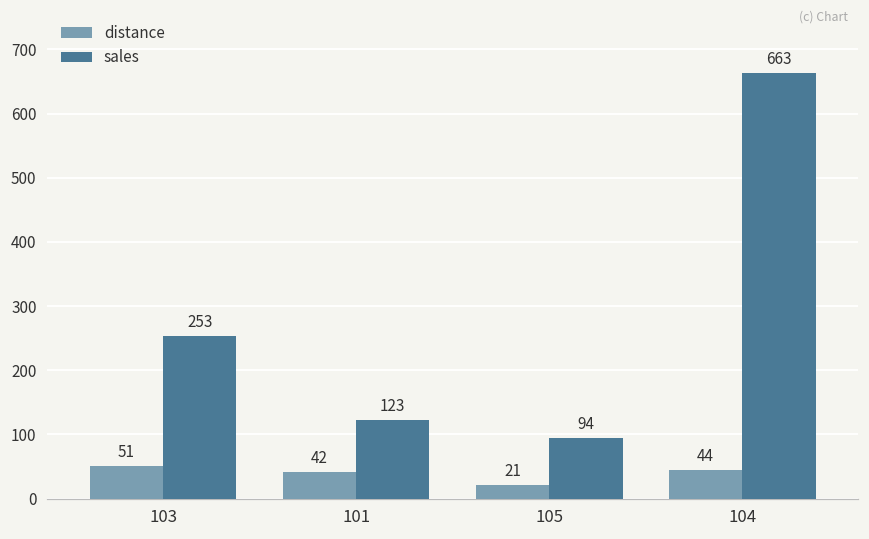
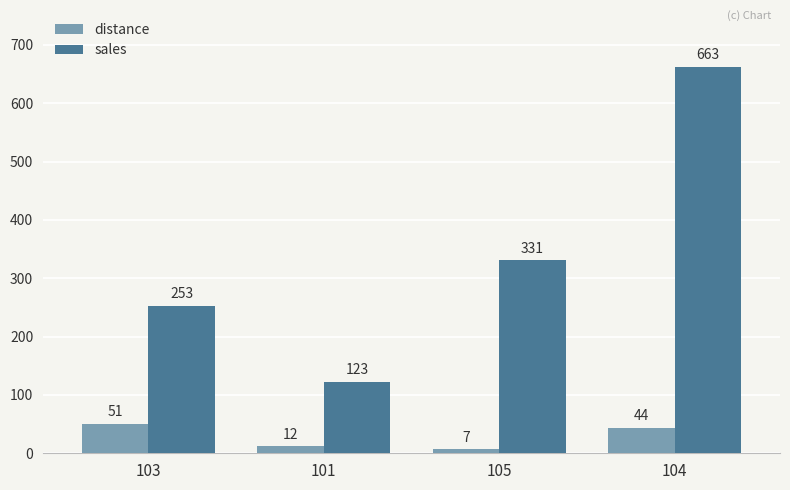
distance, 101: 42 -> 12
distance, 105: 21 -> 7
sales, 105: 94 -> 331
